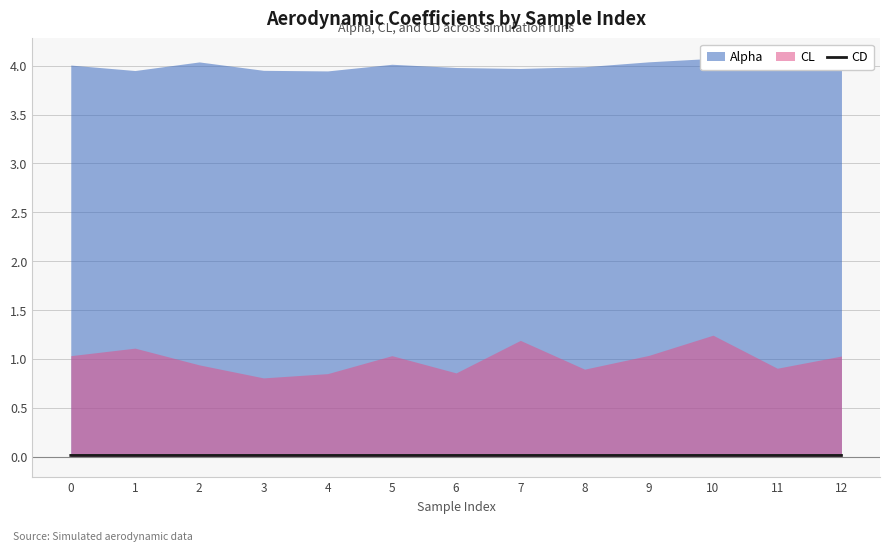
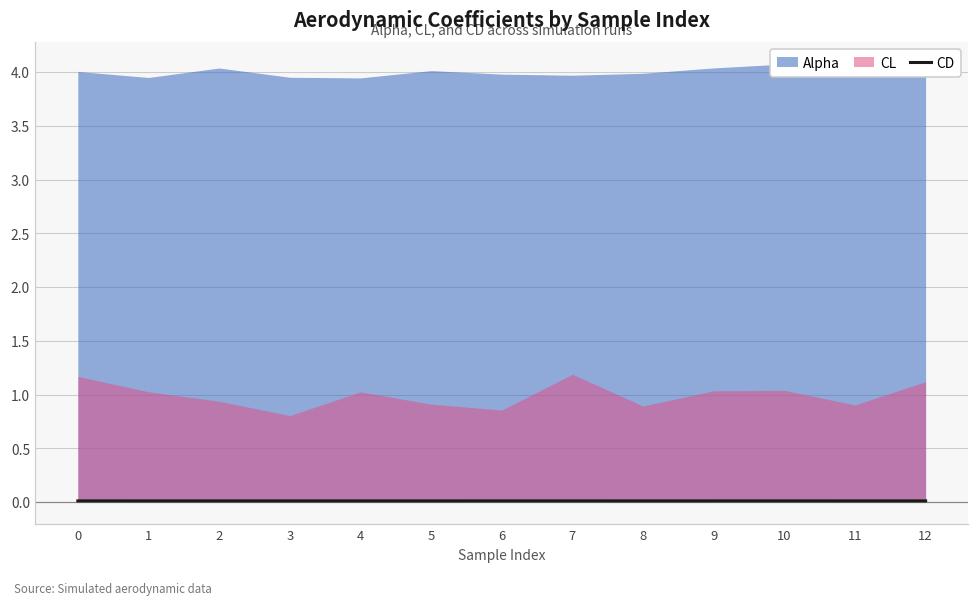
CL, 0: 1.0 -> 1.2
CL, 1: 1.1 -> 1.0
CL, 4: 0.8 -> 1.0
CL, 5: 1.0 -> 0.9
CL, 10: 1.2 -> 1.0
CL, 12: 1.0 -> 1.1
